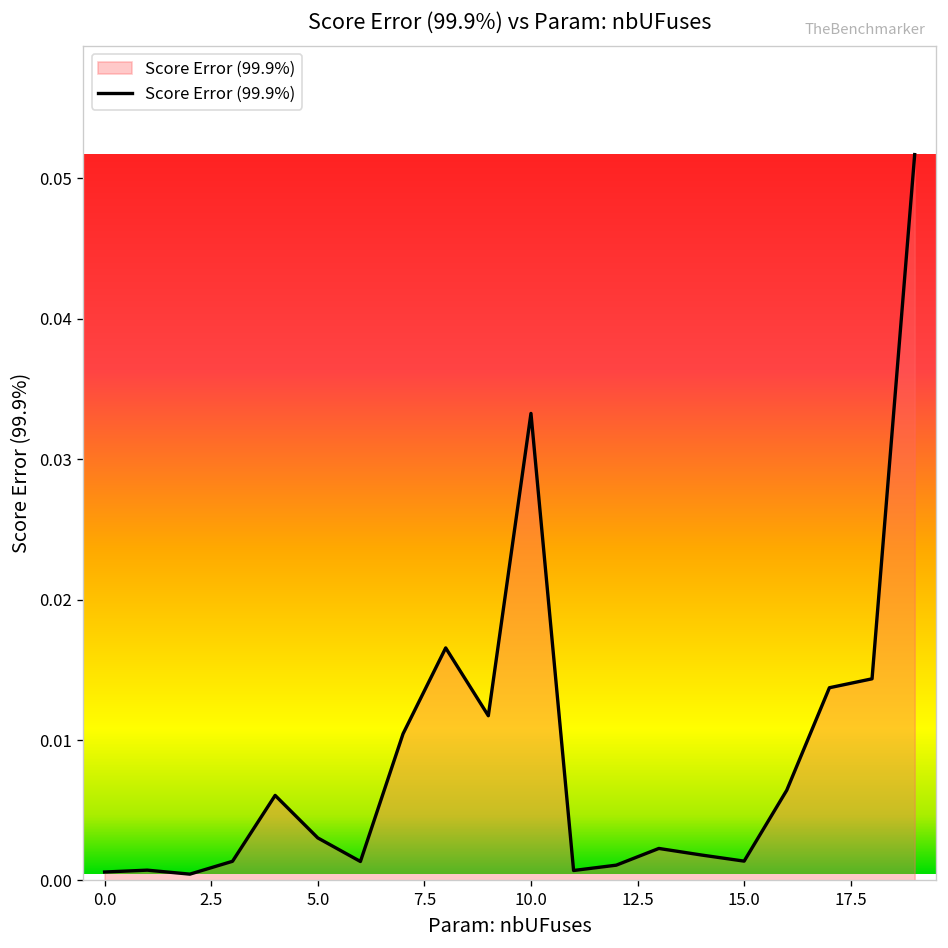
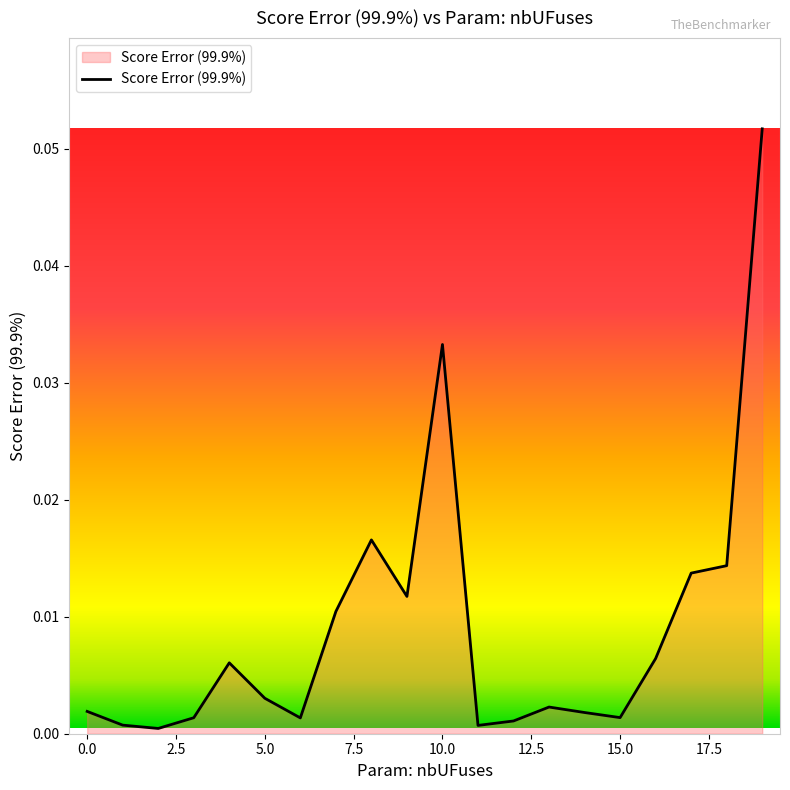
0.0: 0.0006 -> 0.0019
